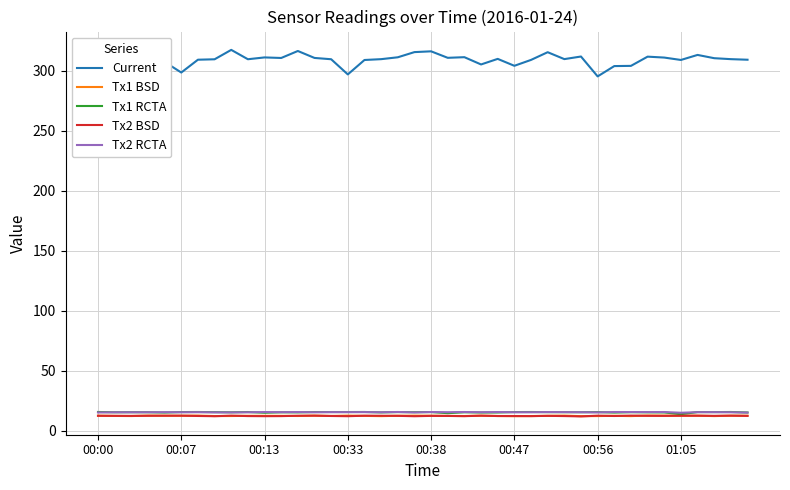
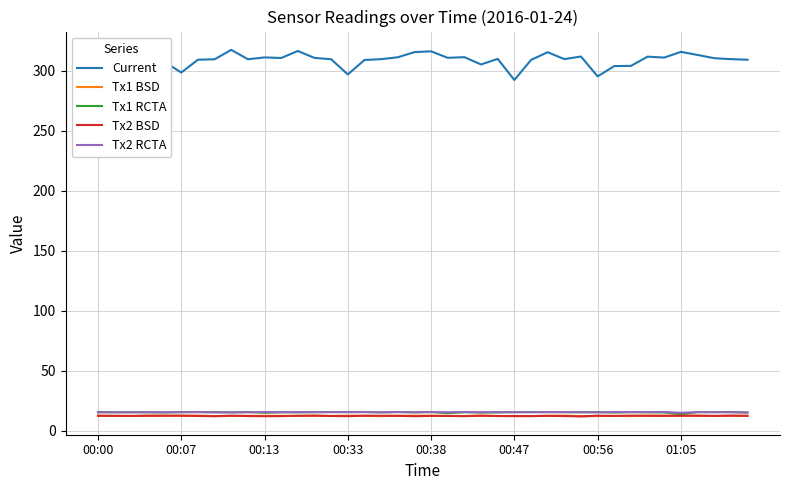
Current, 00:47: 304 -> 292
Current, 01:05: 309 -> 316
